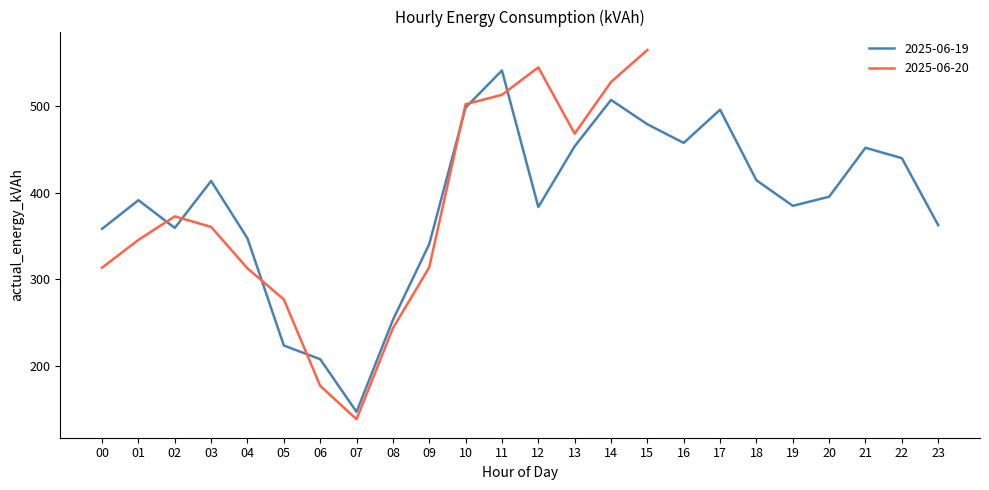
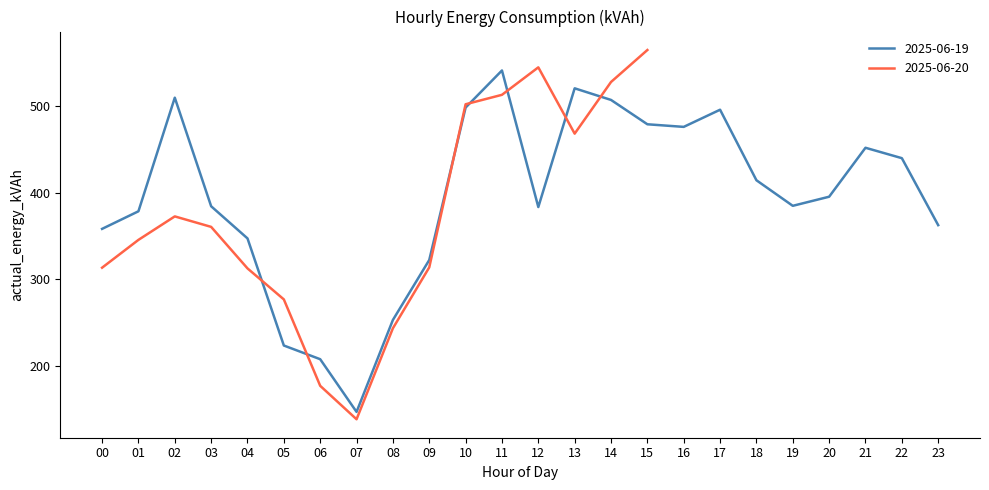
2025-06-19, 01: 390 -> 380
2025-06-19, 02: 360 -> 510
2025-06-19, 03: 410 -> 380
2025-06-19, 09: 340 -> 320
2025-06-19, 13: 450 -> 520
2025-06-19, 16: 460 -> 480
